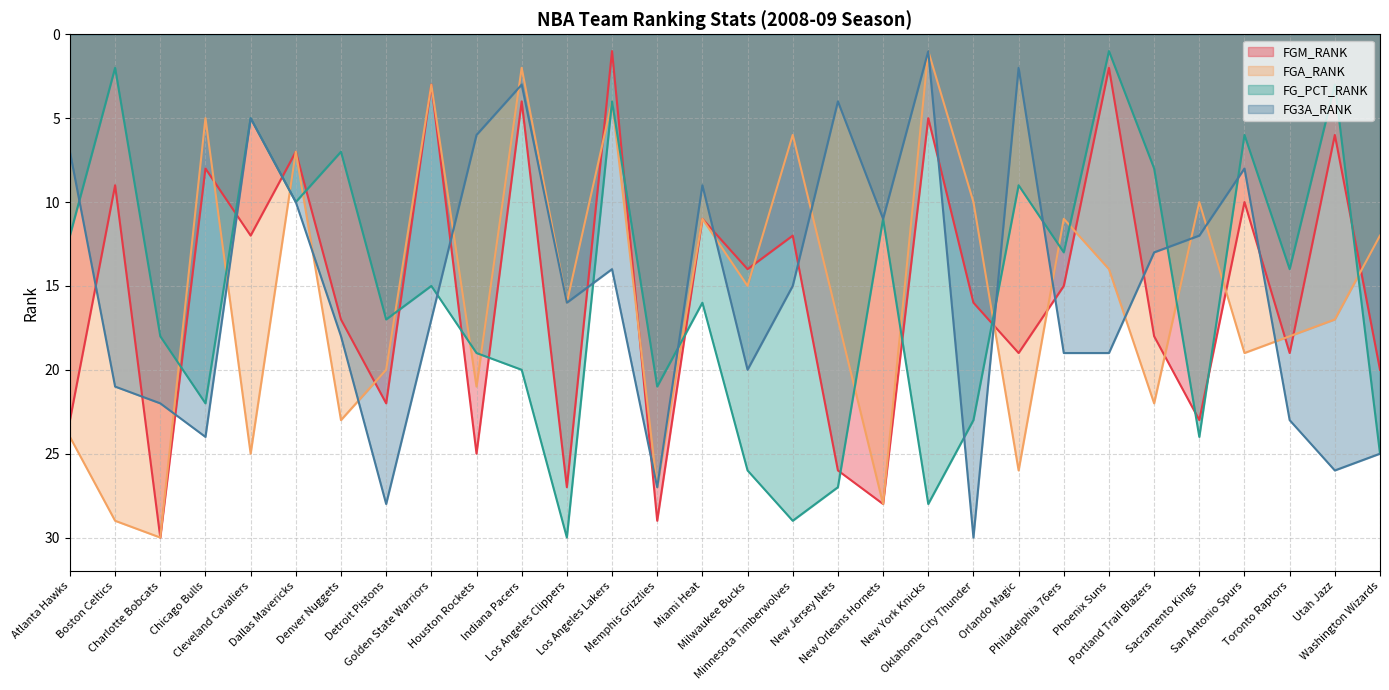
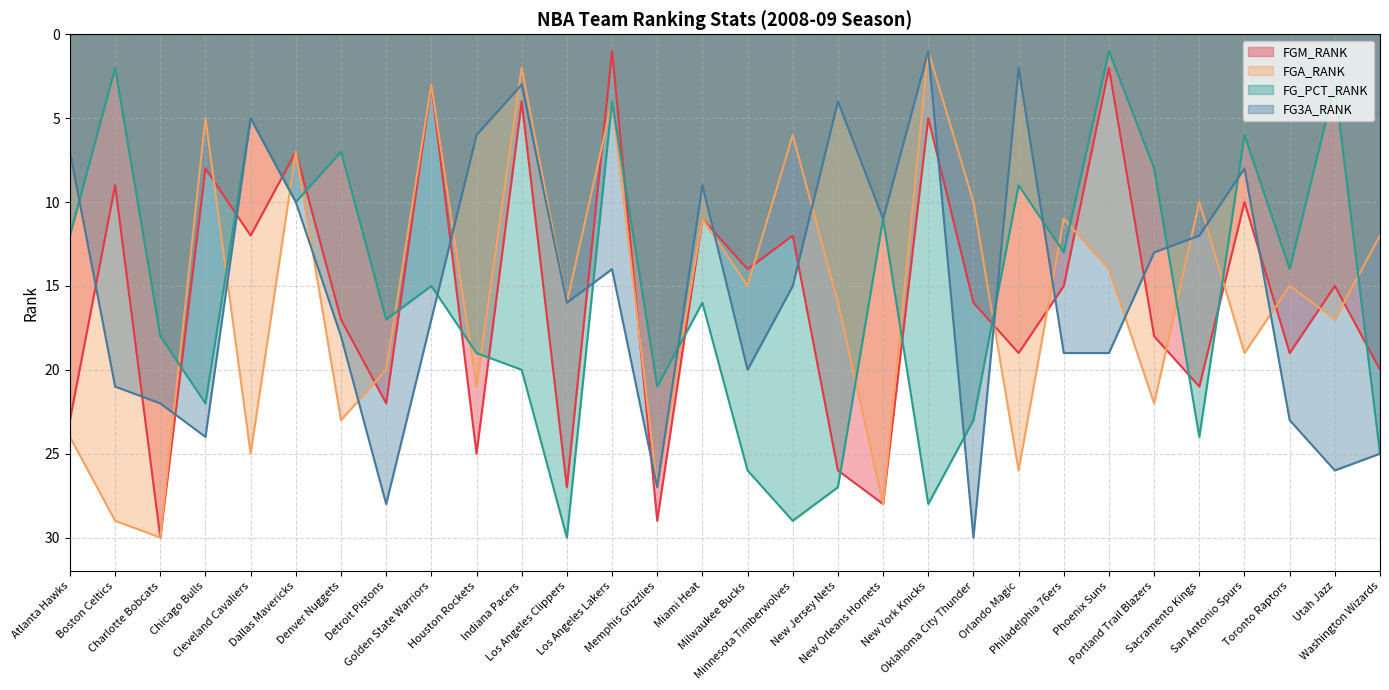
FGA_RANK, New Jersey Nets: 17 -> 16
FGM_RANK, Sacramento Kings: 23 -> 21
FGA_RANK, Toronto Raptors: 18 -> 15
FGM_RANK, Utah Jazz: 6 -> 15
